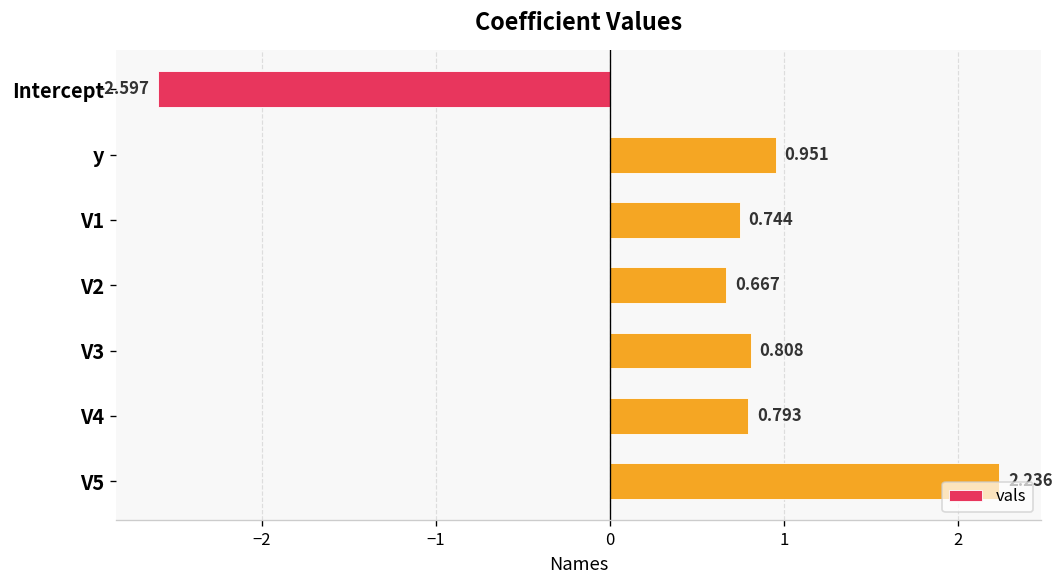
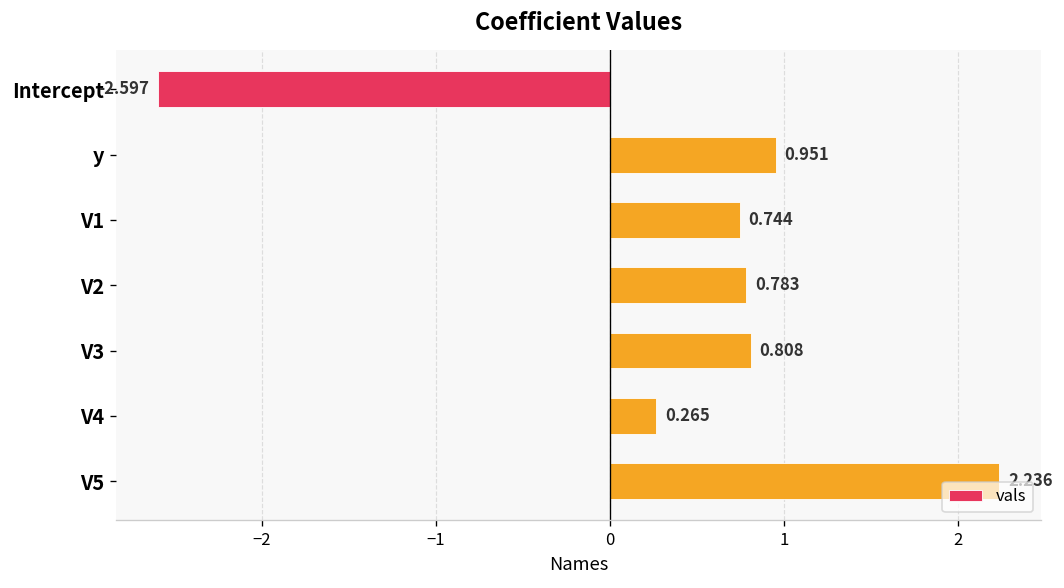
V2: 0.667 -> 0.783
V4: 0.793 -> 0.265
